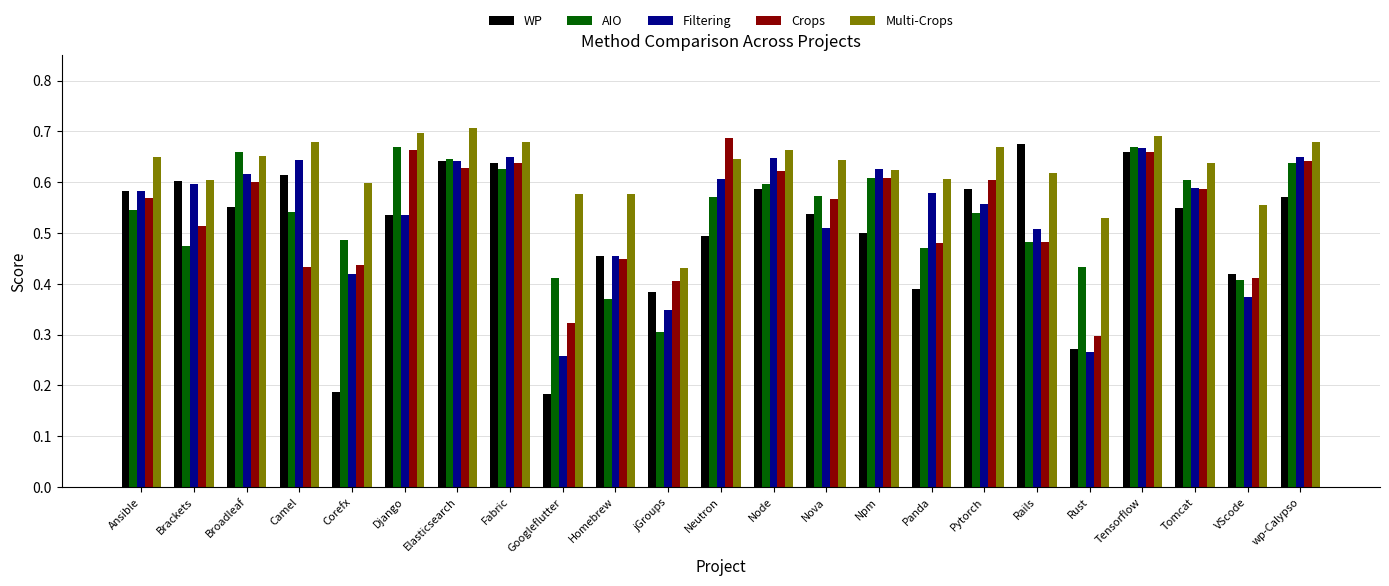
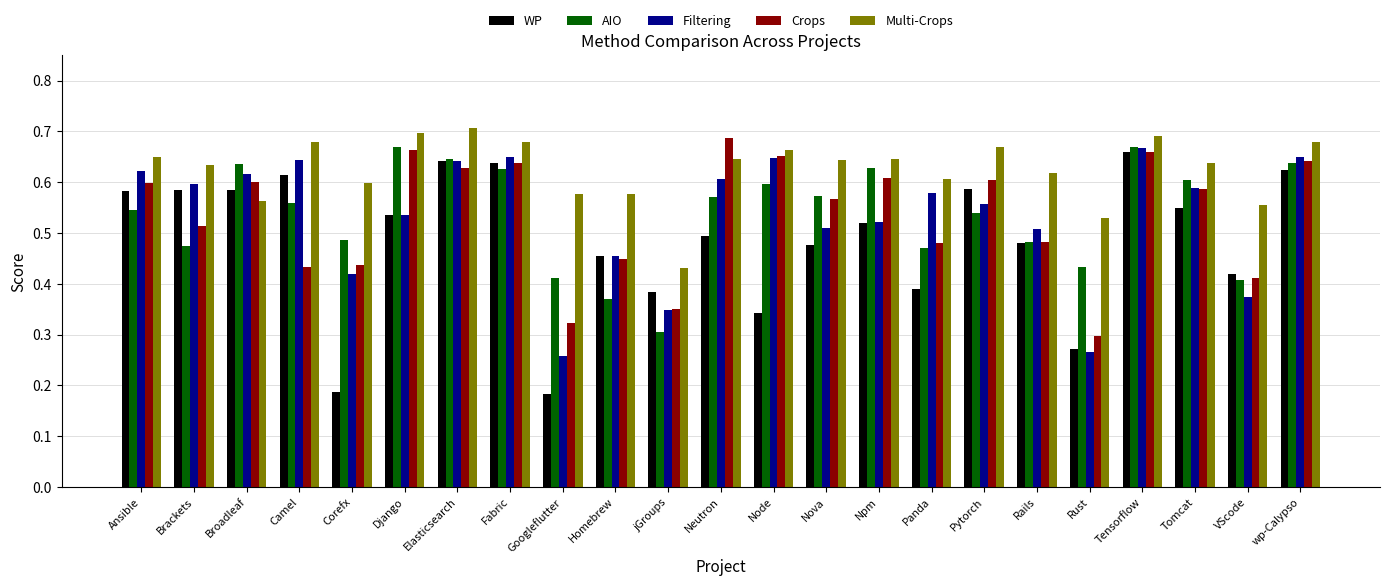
Filtering, Ansible: 0.58 -> 0.62
Crops, Ansible: 0.57 -> 0.60
WP, Brackets: 0.60 -> 0.59
Multi-Crops, Brackets: 0.60 -> 0.63
WP, Broadleaf: 0.55 -> 0.58
AIO, Broadleaf: 0.66 -> 0.64
Multi-Crops, Broadleaf: 0.65 -> 0.56
AIO, Camel: 0.54 -> 0.56
Crops, jGroups: 0.41 -> 0.35
WP, Node: 0.59 -> 0.34
Crops, Node: 0.62 -> 0.65
WP, Nova: 0.54 -> 0.48
WP, Npm: 0.50 -> 0.52
AIO, Npm: 0.61 -> 0.63
Filtering, Npm: 0.63 -> 0.52
Multi-Crops, Npm: 0.62 -> 0.65
WP, Rails: 0.68 -> 0.48
WP, wp-Calypso: 0.57 -> 0.62
